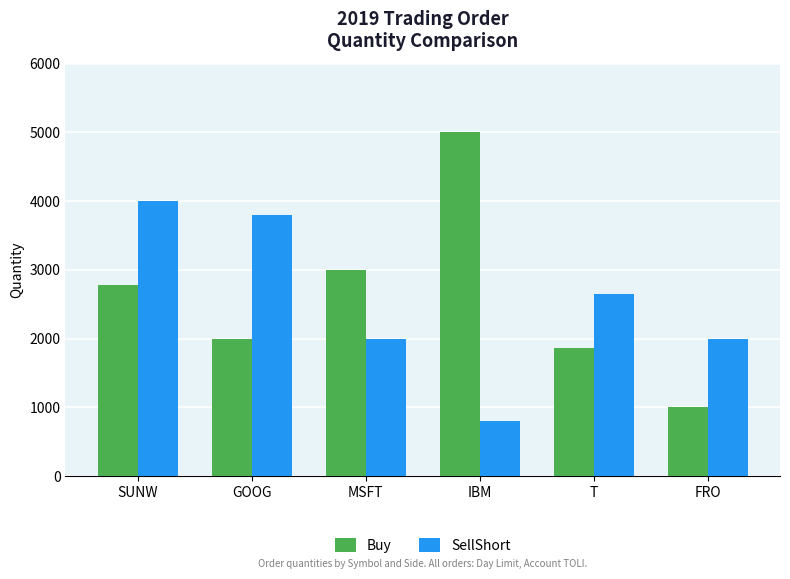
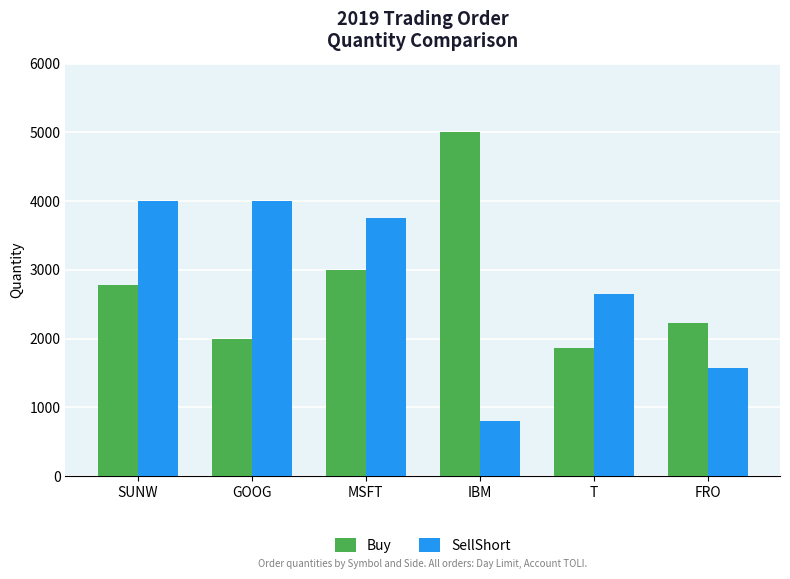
SellShort, GOOG: 3800 -> 4000
SellShort, MSFT: 2000 -> 3800
Buy, FRO: 1000 -> 2200
SellShort, FRO: 2000 -> 1600
